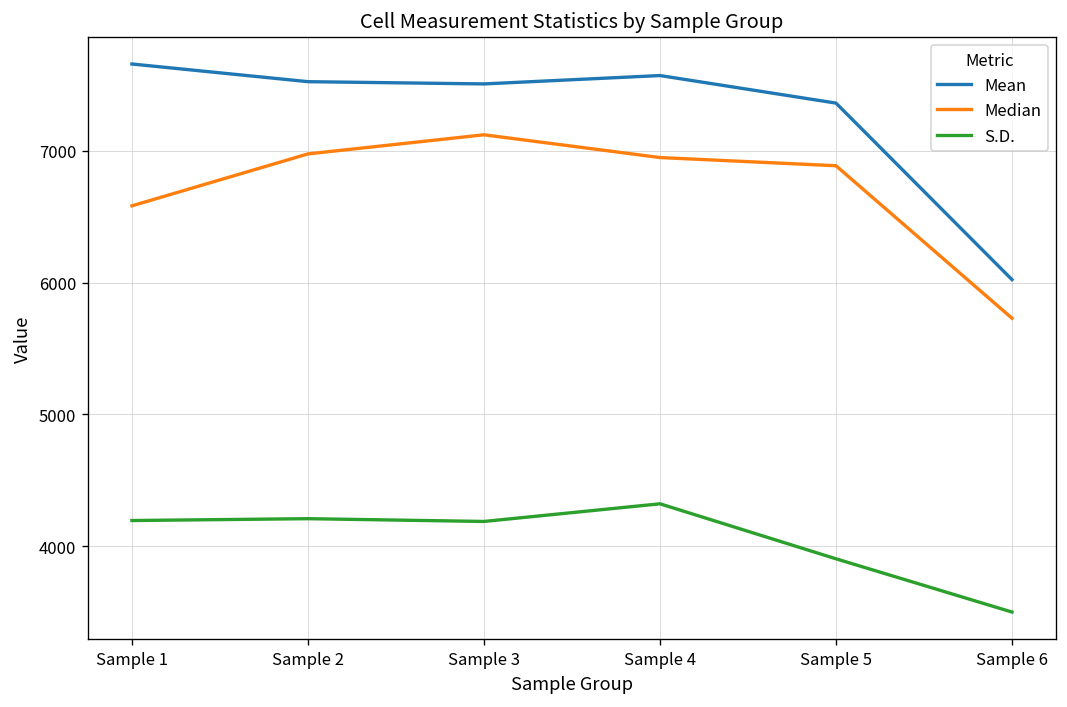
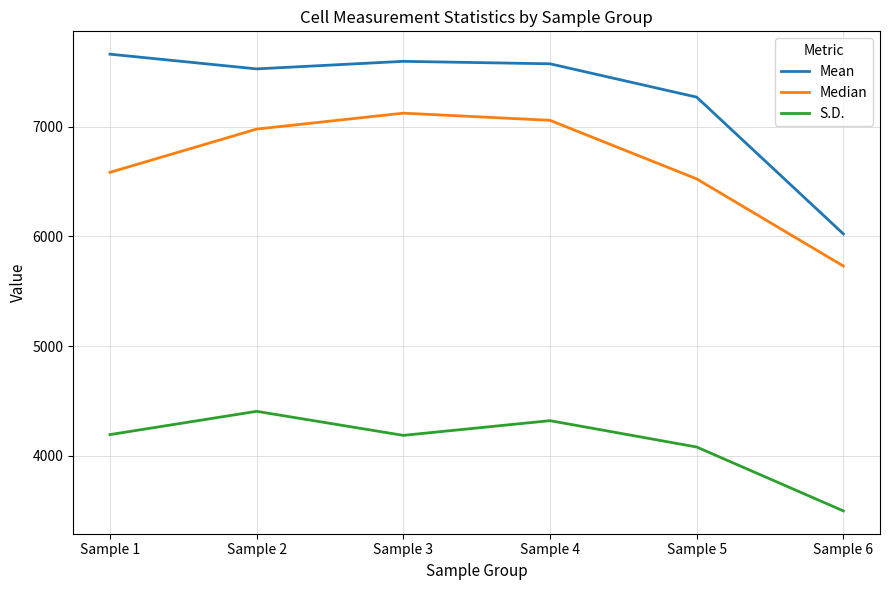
S.D., Sample 2: 4210 -> 4410
Mean, Sample 3: 7510 -> 7600
Median, Sample 4: 6950 -> 7060
Mean, Sample 5: 7360 -> 7270
Median, Sample 5: 6890 -> 6520
S.D., Sample 5: 3900 -> 4080
